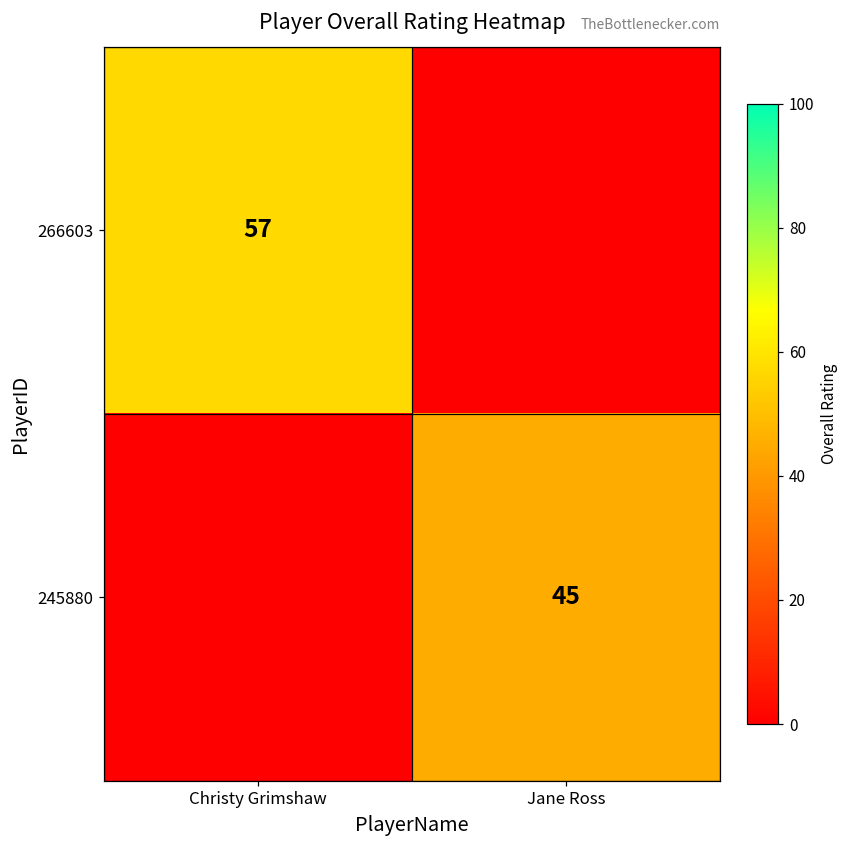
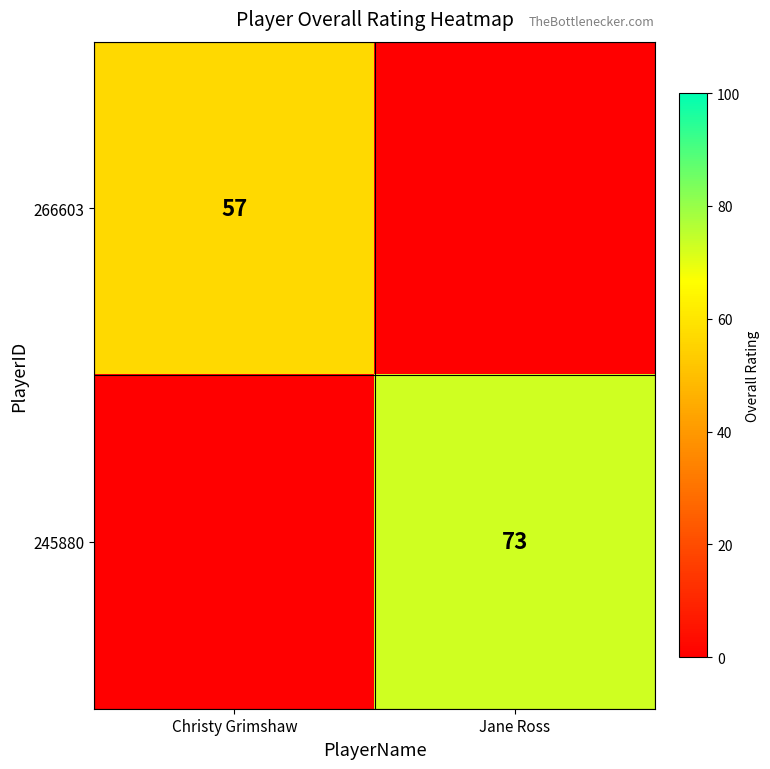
245880, Jane Ross: 45 -> 73
